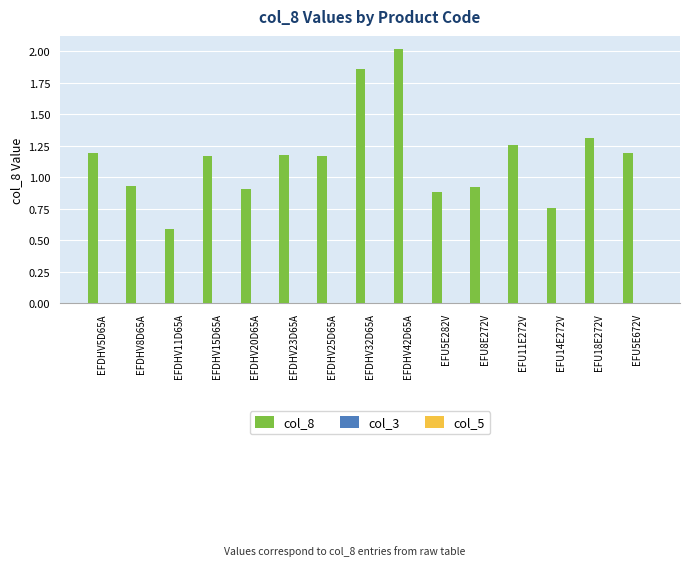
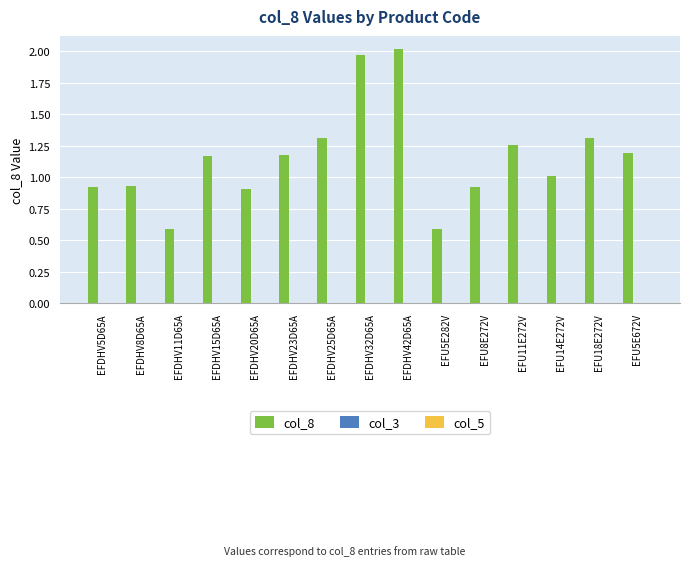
col_8, EFDHV5D65A: 1.19 -> 0.92
col_8, EFDHV25D65A: 1.17 -> 1.31
col_8, EFDHV32D65A: 1.86 -> 1.97
col_8, EFU5E282V: 0.88 -> 0.59
col_8, EFU14E272V: 0.76 -> 1.01
